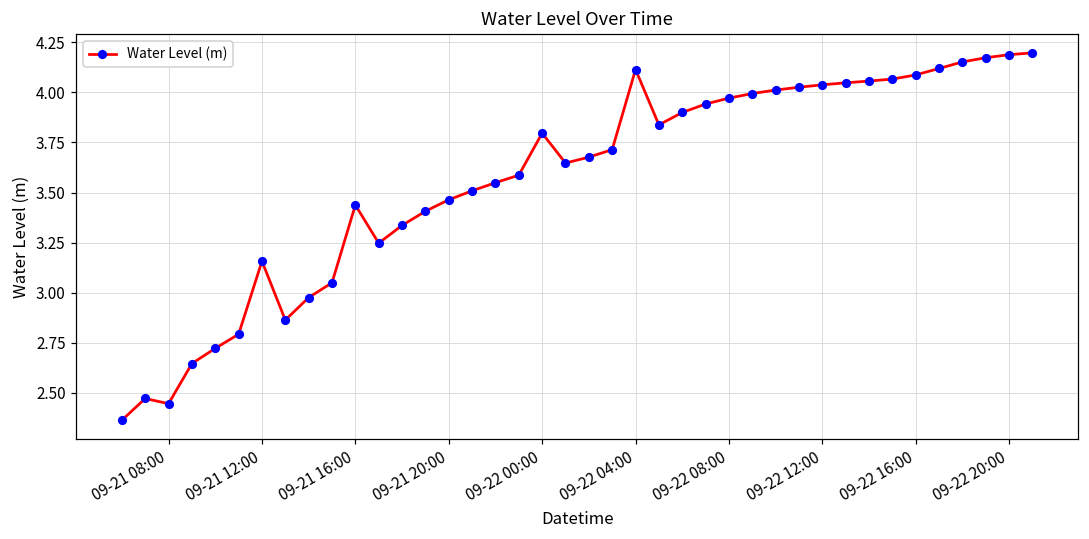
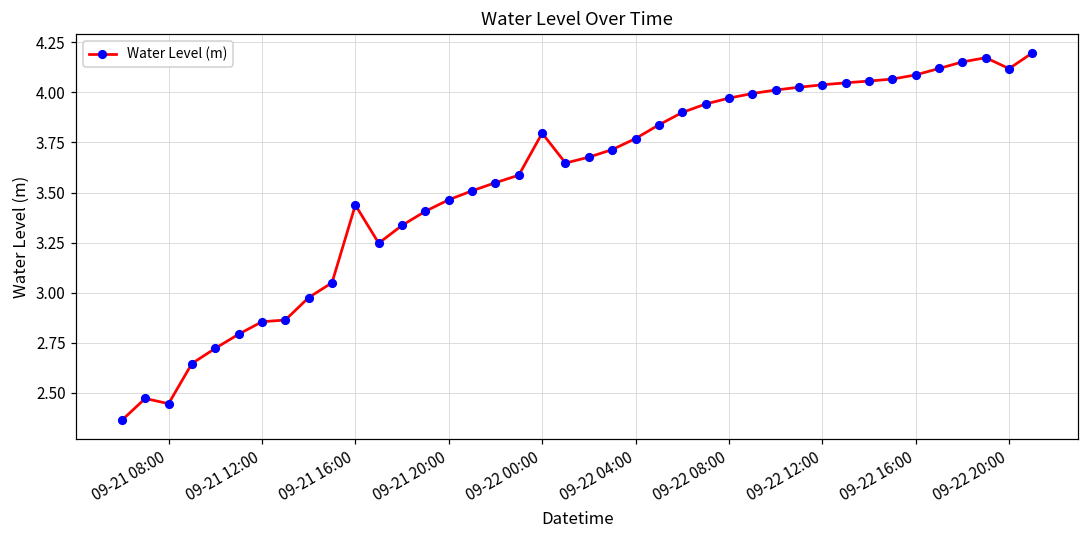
09-21 12:00: 3.16 -> 2.85
09-22 04:00: 4.11 -> 3.77
09-22 20:00: 4.19 -> 4.12
